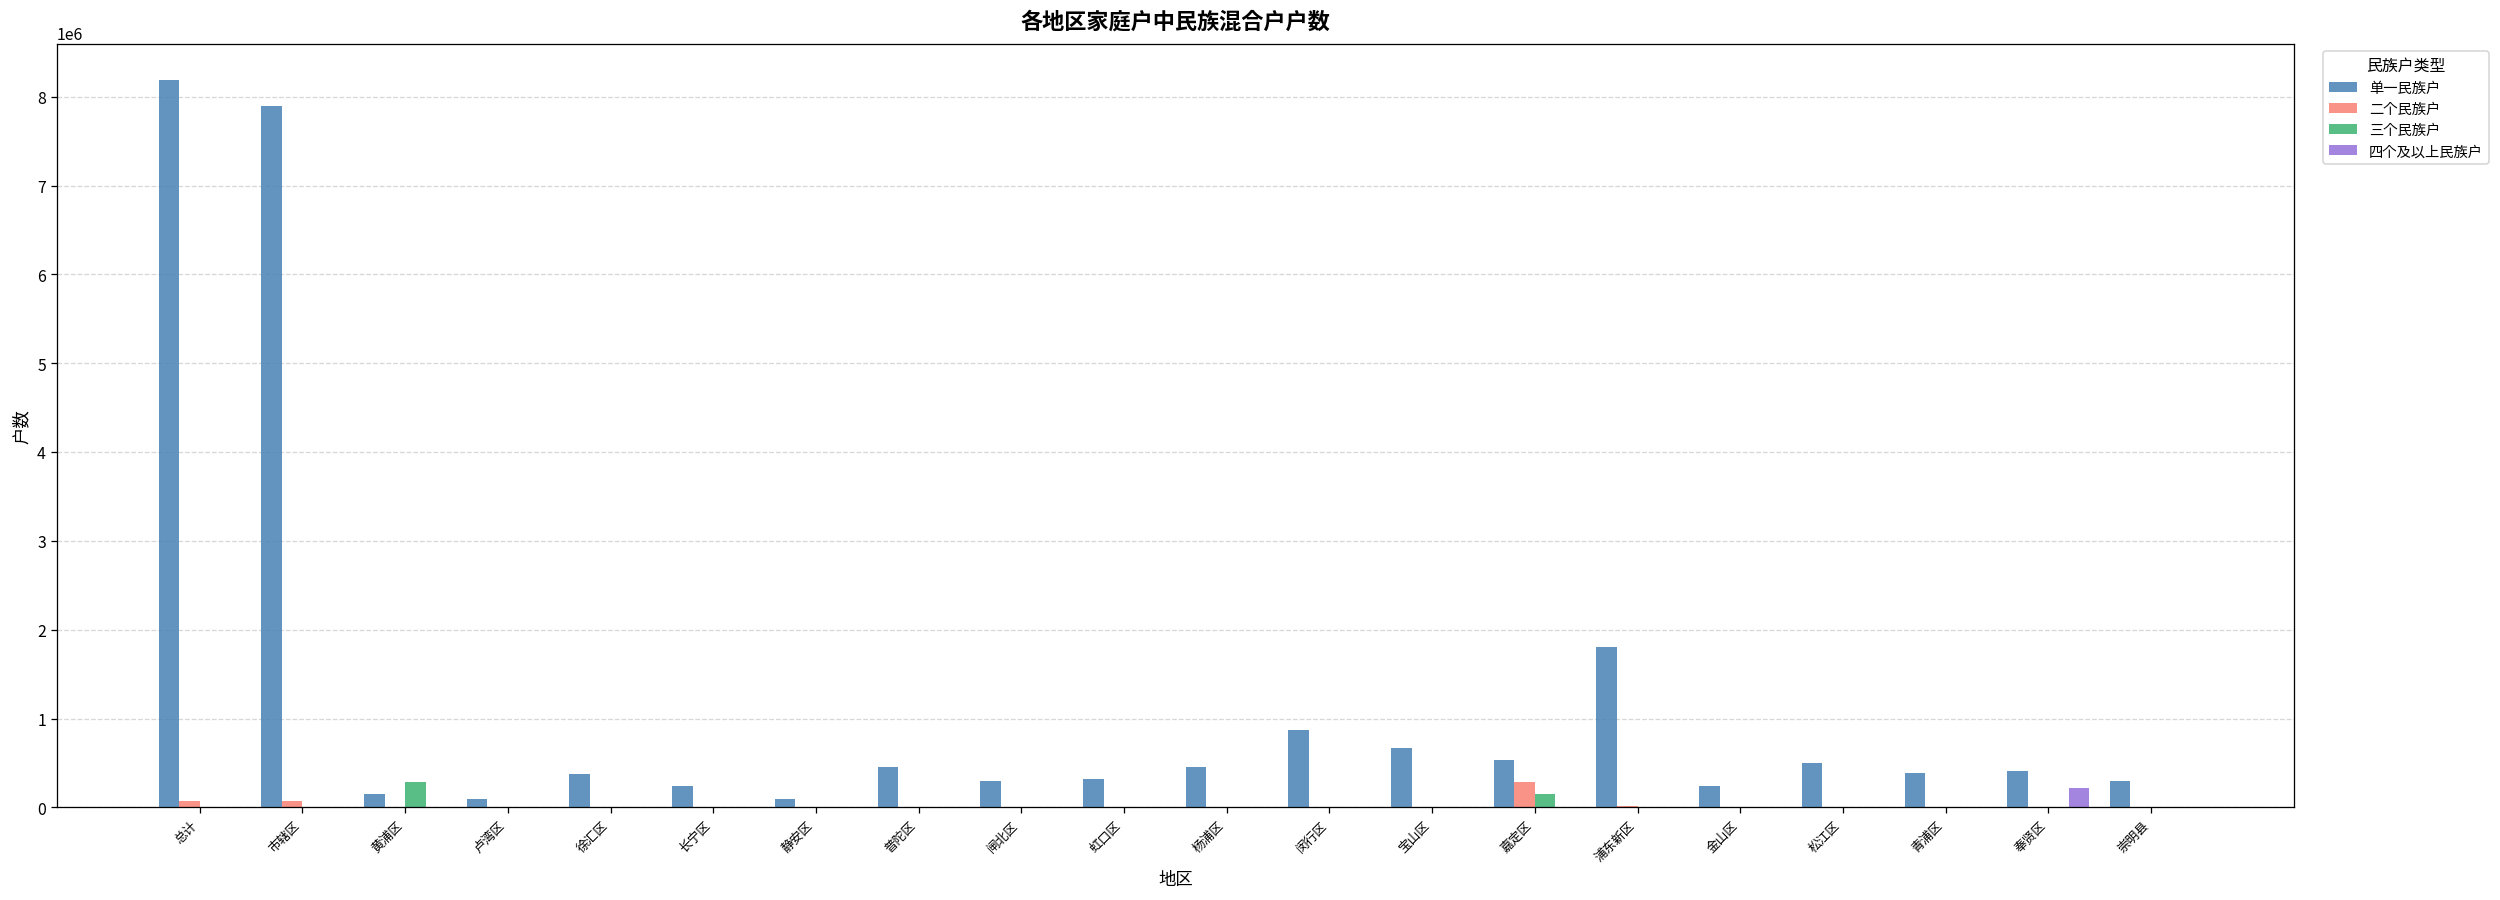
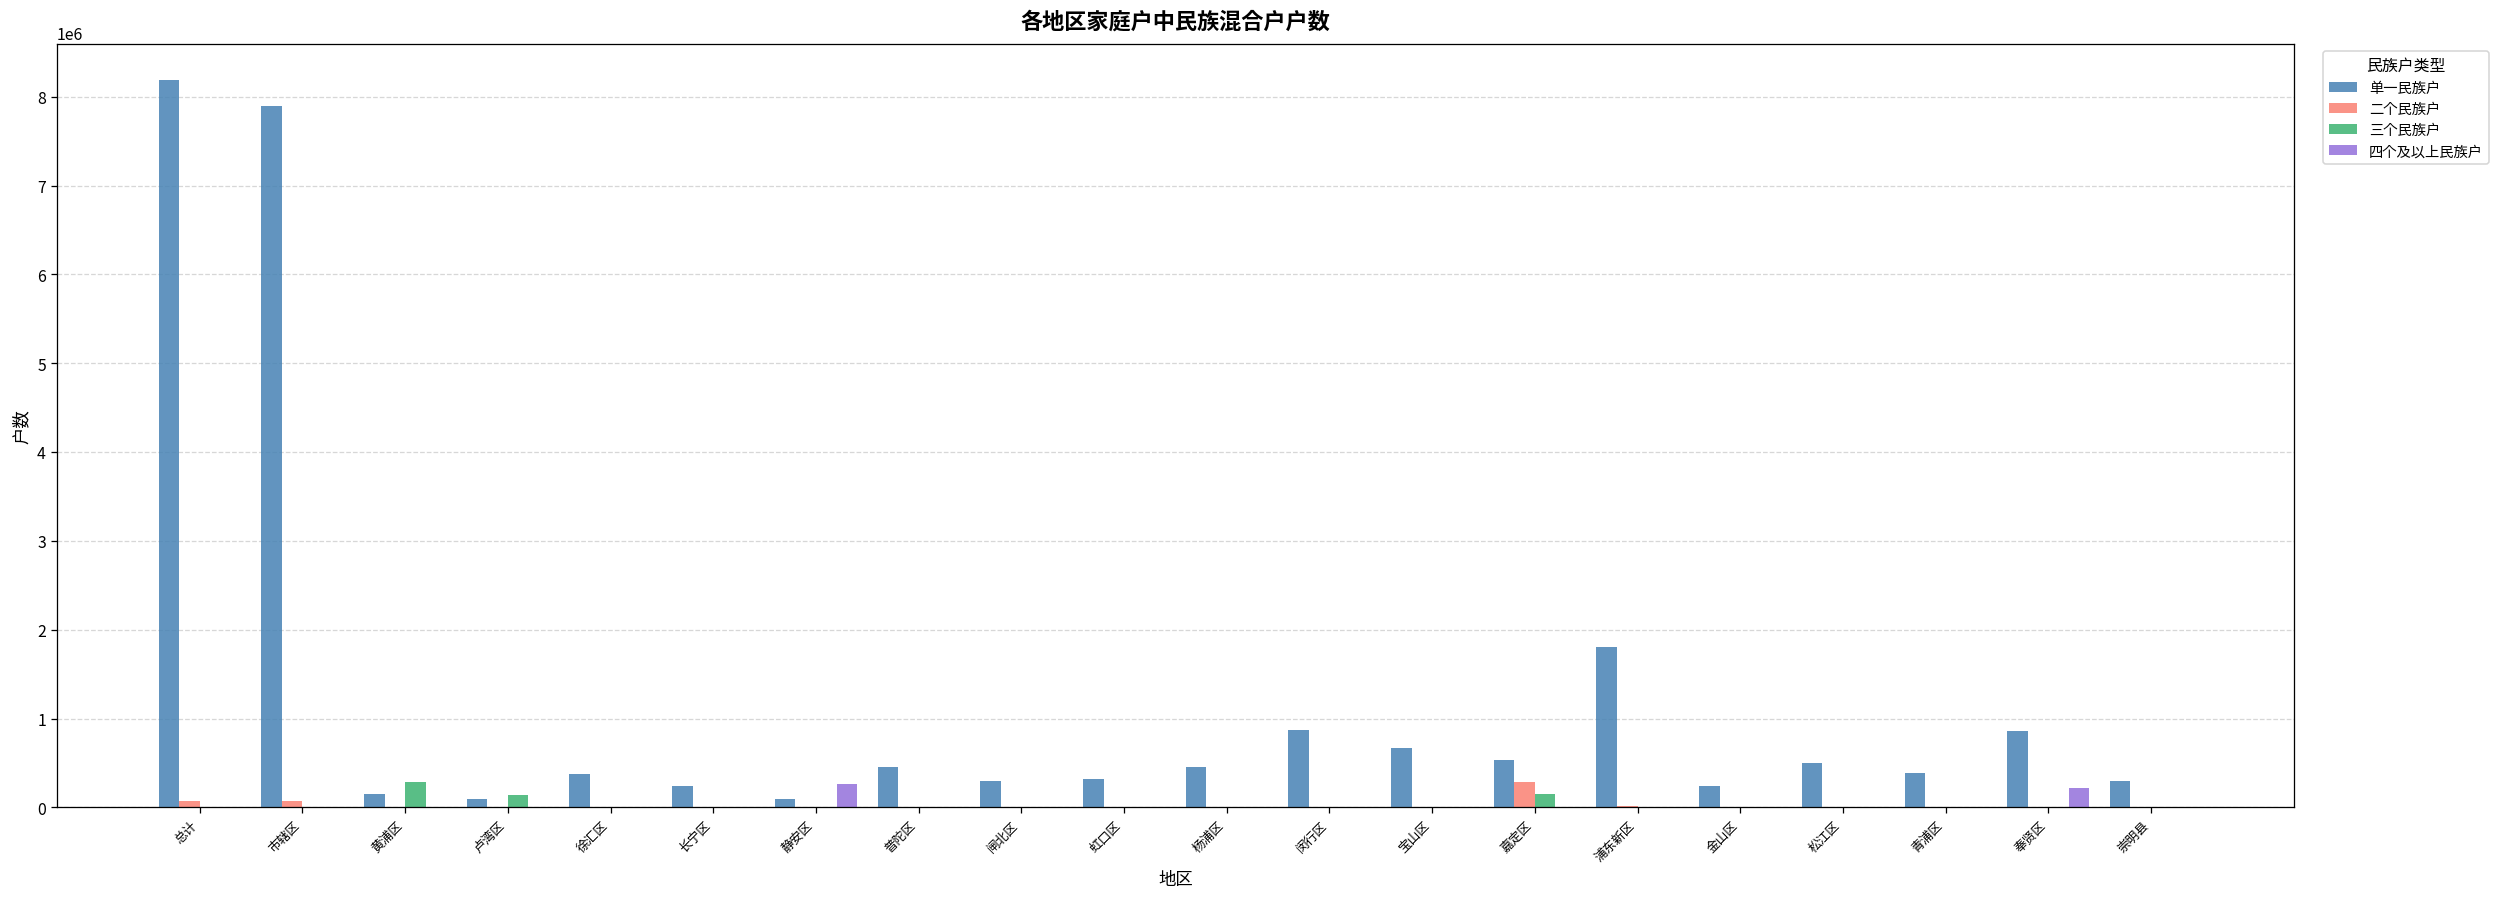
三个民族户, 卢湾区: 0 -> 100000
四个及以上民族户, 静安区: 0 -> 300000
单一民族户, 奉贤区: 400000 -> 900000
